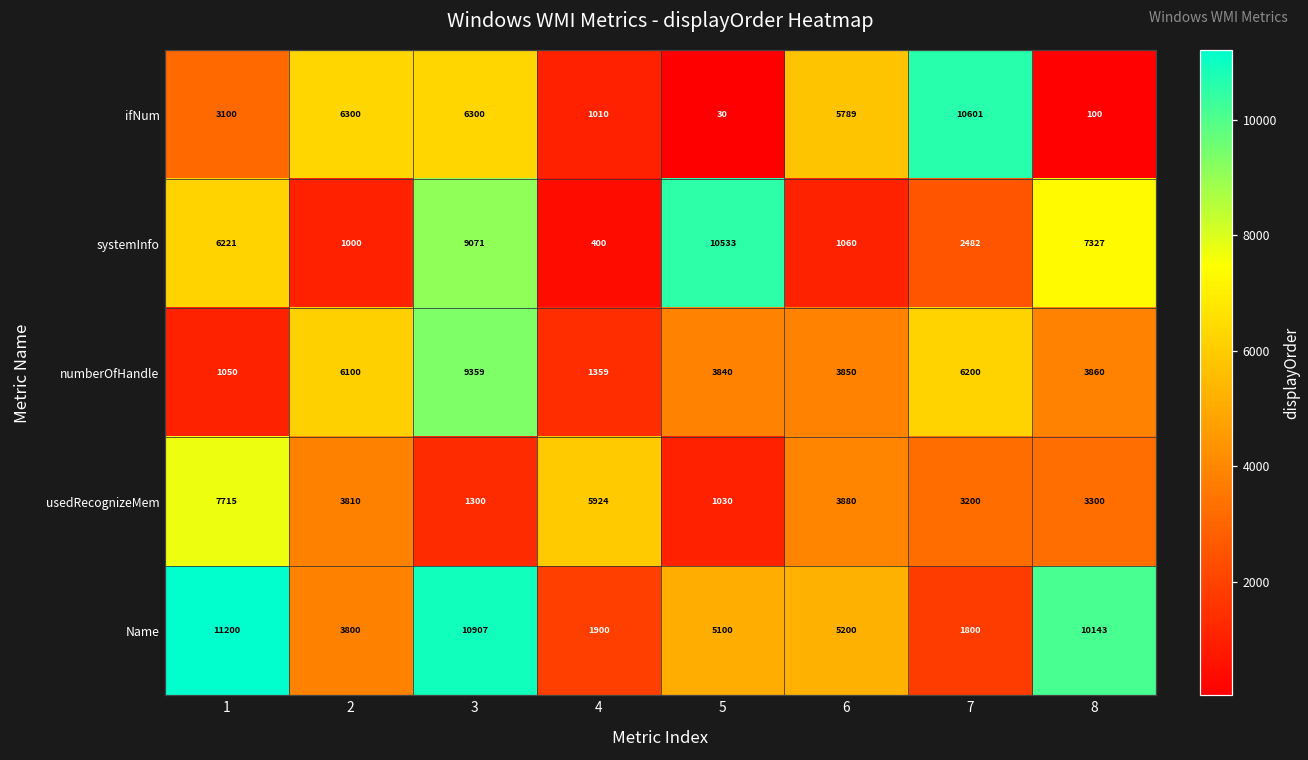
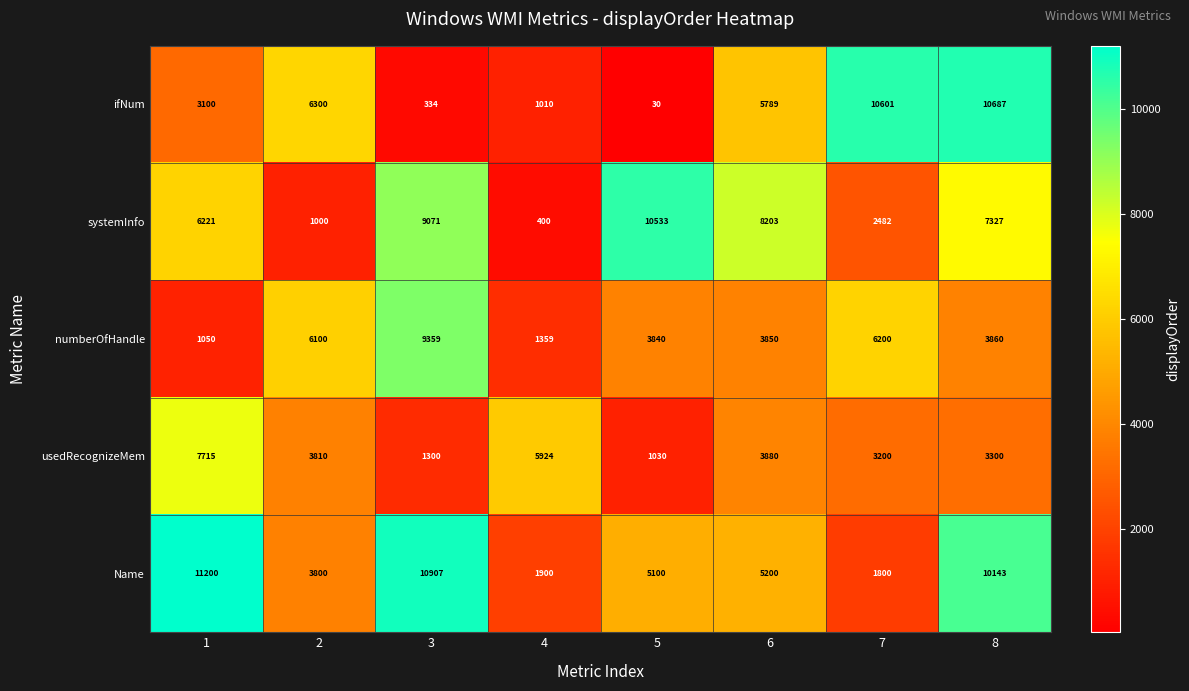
ifNum, 3: 6300 -> 334
ifNum, 8: 100 -> 10687
systemInfo, 6: 1060 -> 8203
